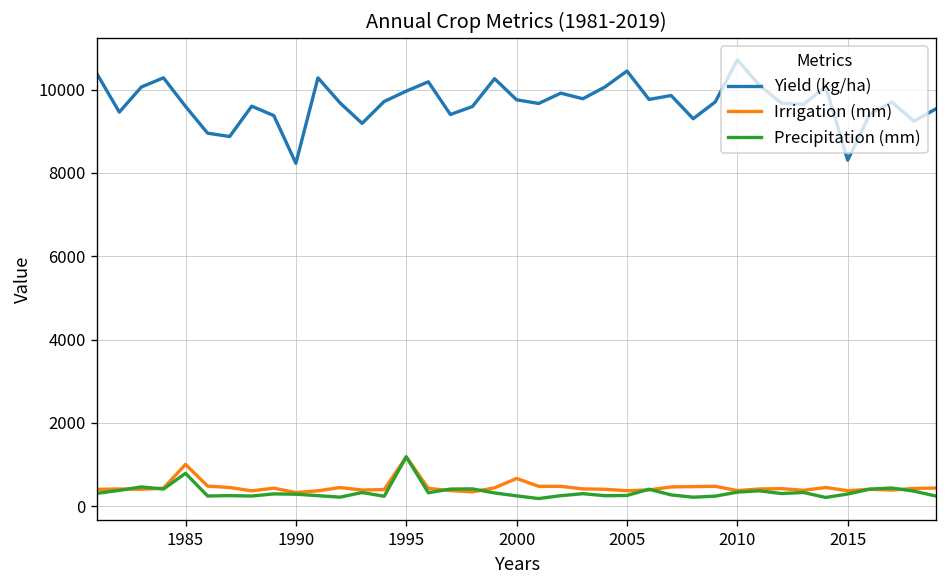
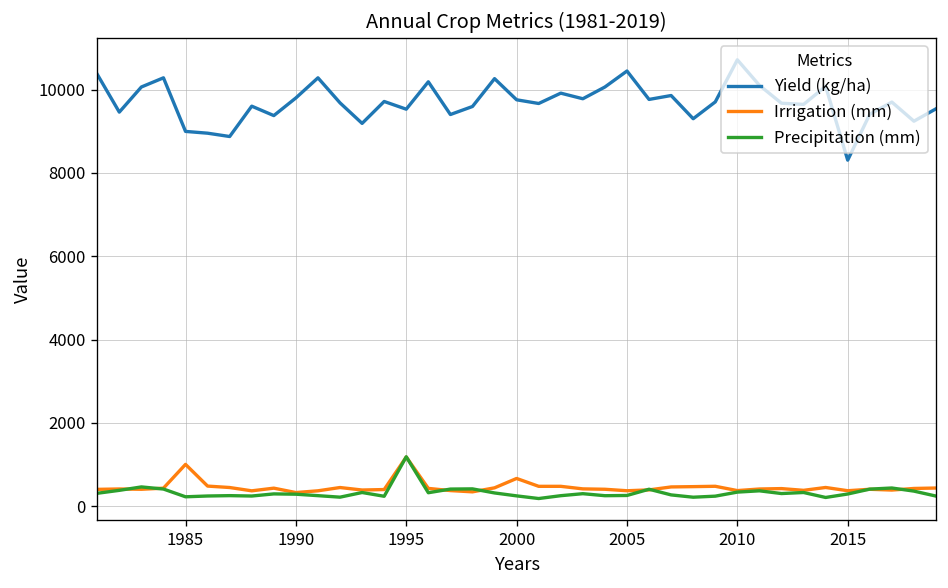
Yield (kg/ha), 1985: 9600 -> 9000
Precipitation (mm), 1985: 800 -> 200
Yield (kg/ha), 1990: 8200 -> 9800
Yield (kg/ha), 1995: 10000 -> 9500
